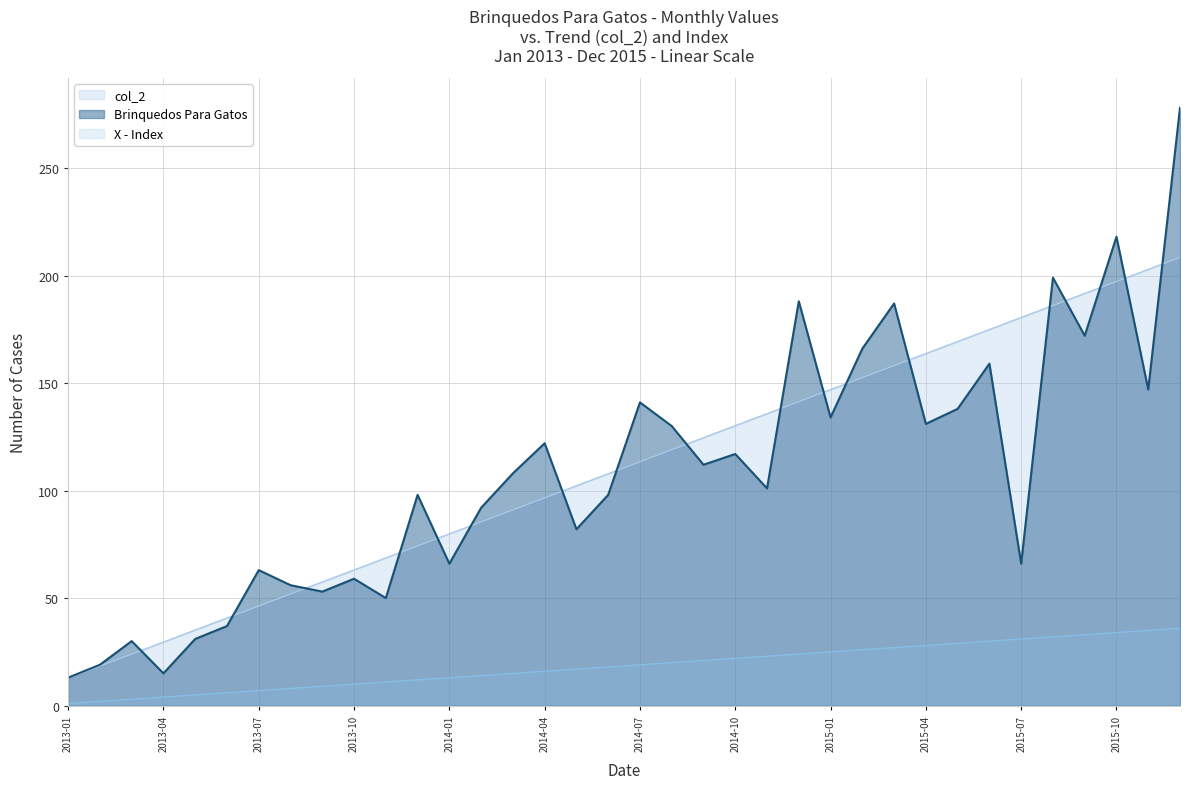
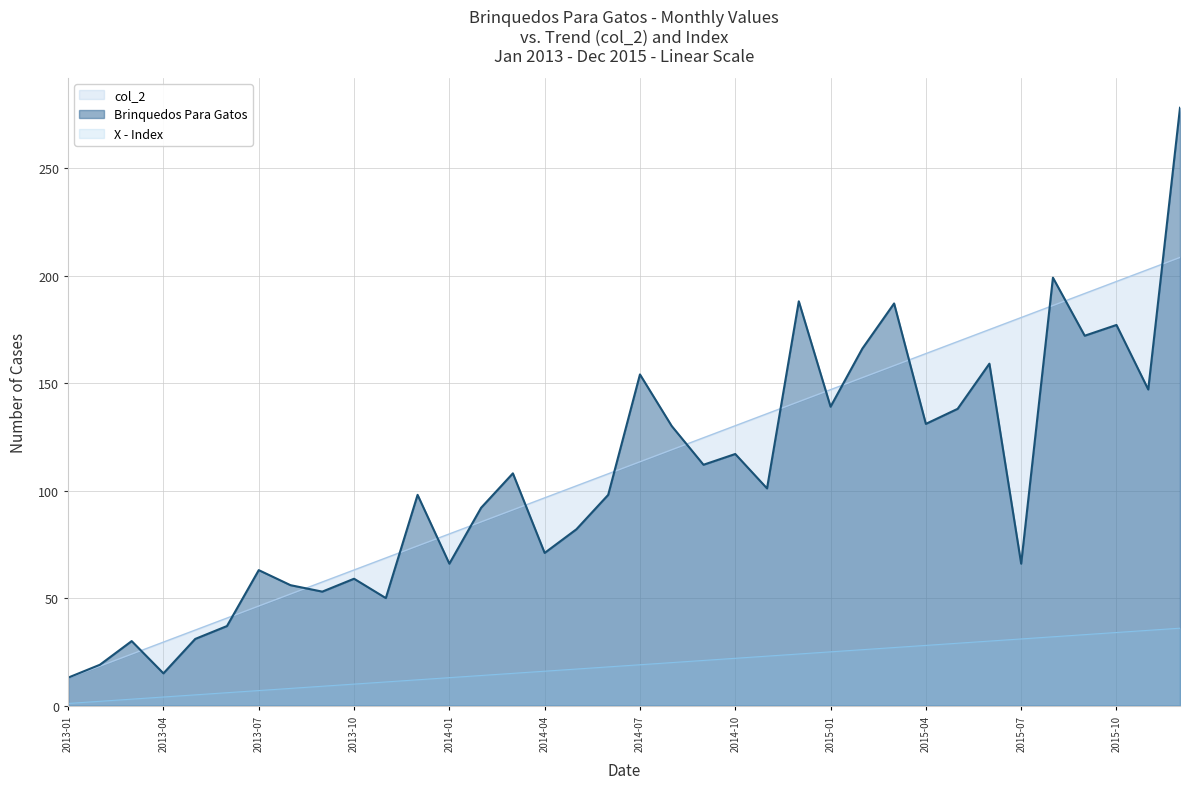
Brinquedos Para Gatos, 2014-04: 122 -> 71
Brinquedos Para Gatos, 2014-07: 141 -> 154
Brinquedos Para Gatos, 2015-01: 134 -> 139
Brinquedos Para Gatos, 2015-10: 218 -> 177
